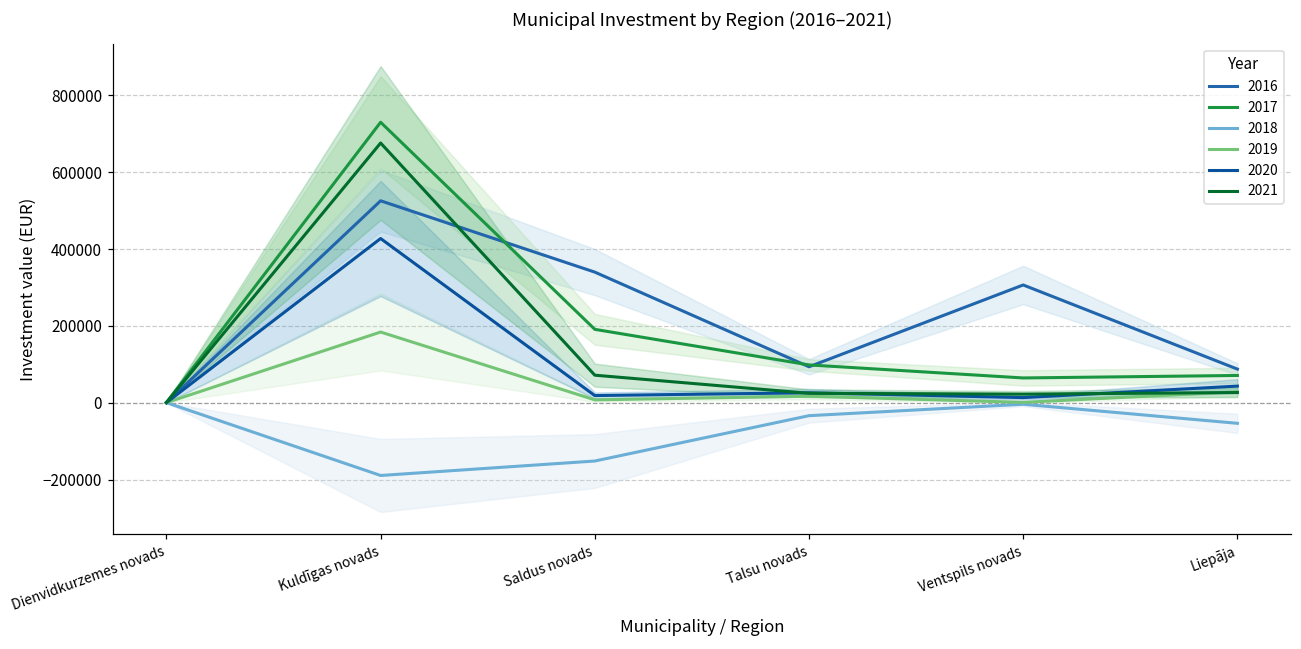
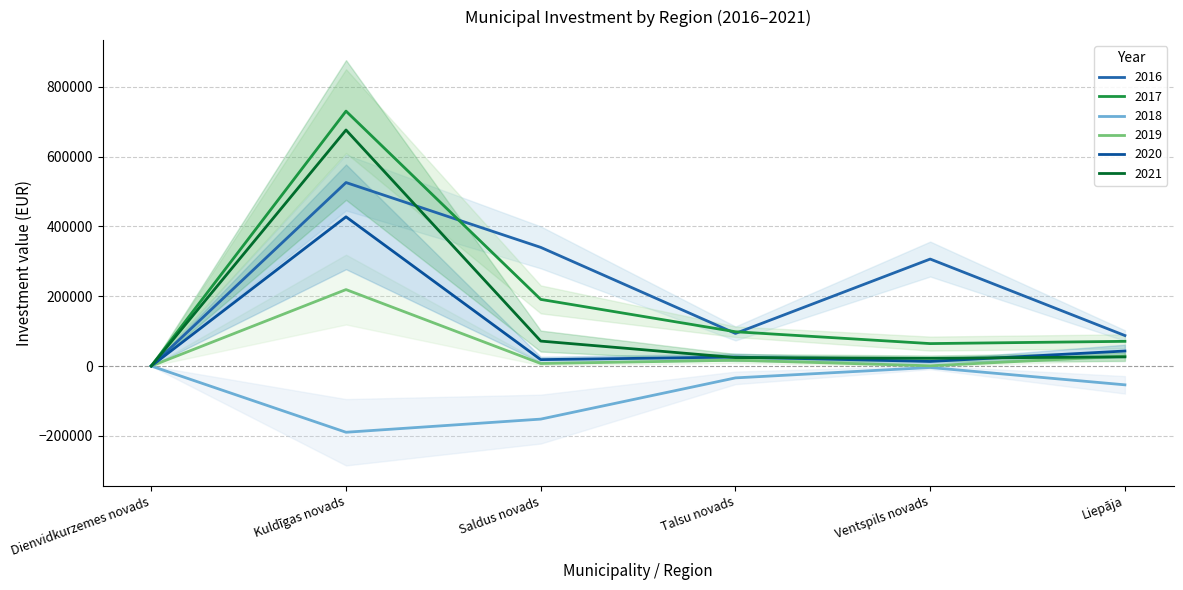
2019, Kuldīgas novads: 180000 -> 220000
